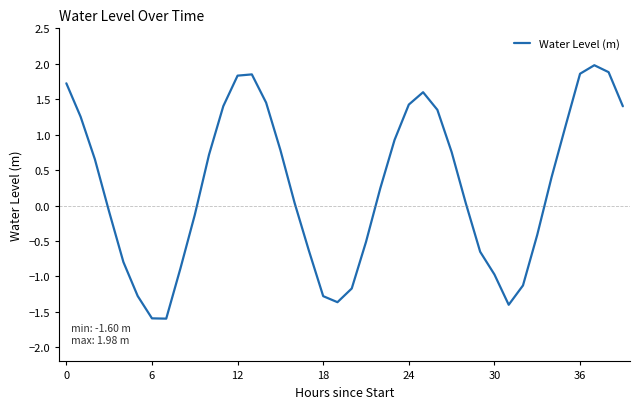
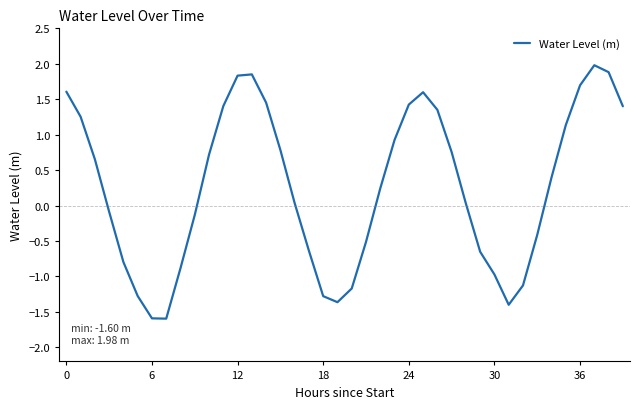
0: 1.7 -> 1.6
36: 1.9 -> 1.7
